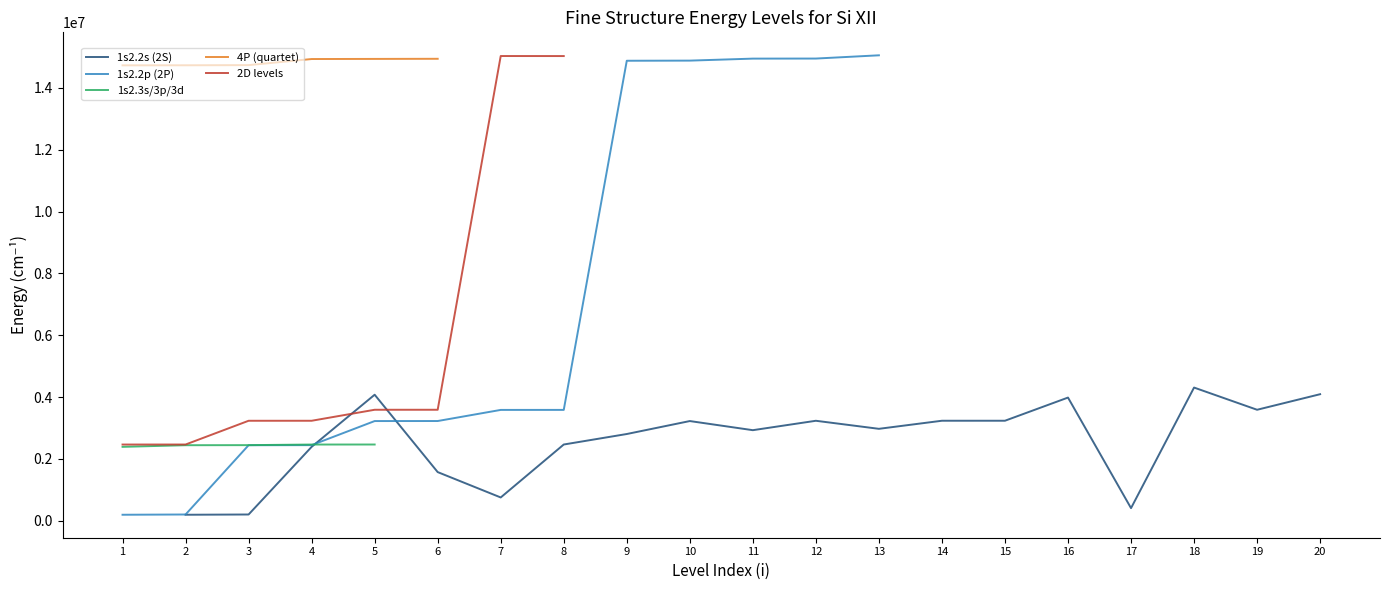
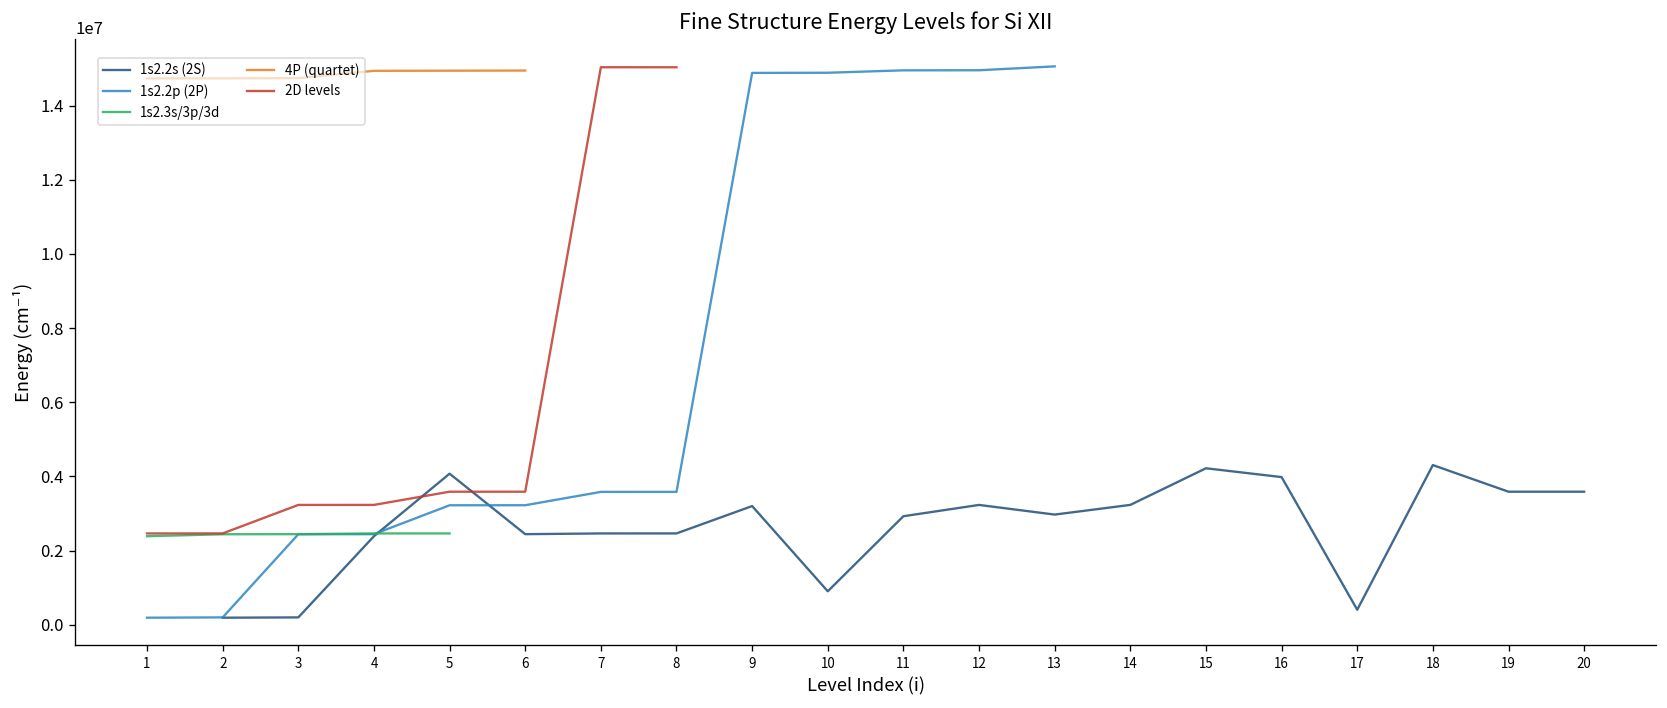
1s2.2s (2S), 6: 1600000 -> 2400000
1s2.2s (2S), 7: 800000 -> 2500000
1s2.2s (2S), 9: 2800000 -> 3200000
1s2.2s (2S), 10: 3200000 -> 900000
1s2.2s (2S), 15: 3200000 -> 4200000
1s2.2s (2S), 20: 4100000 -> 3600000
